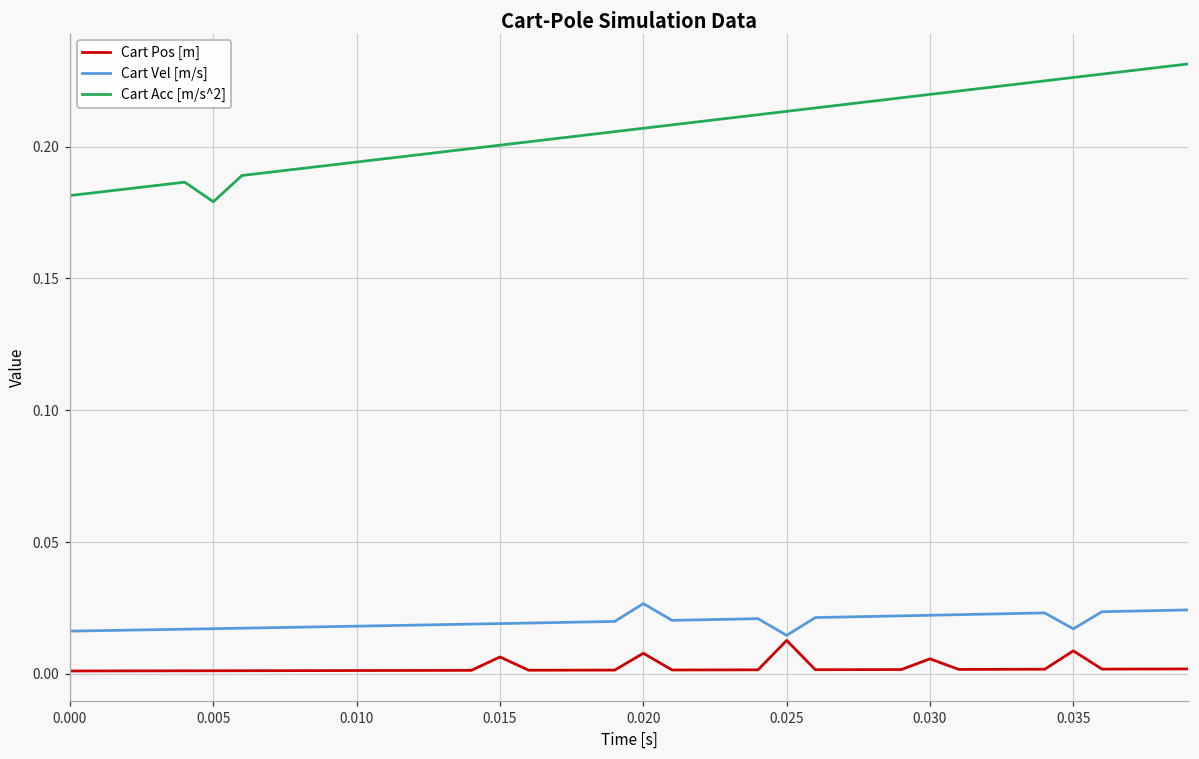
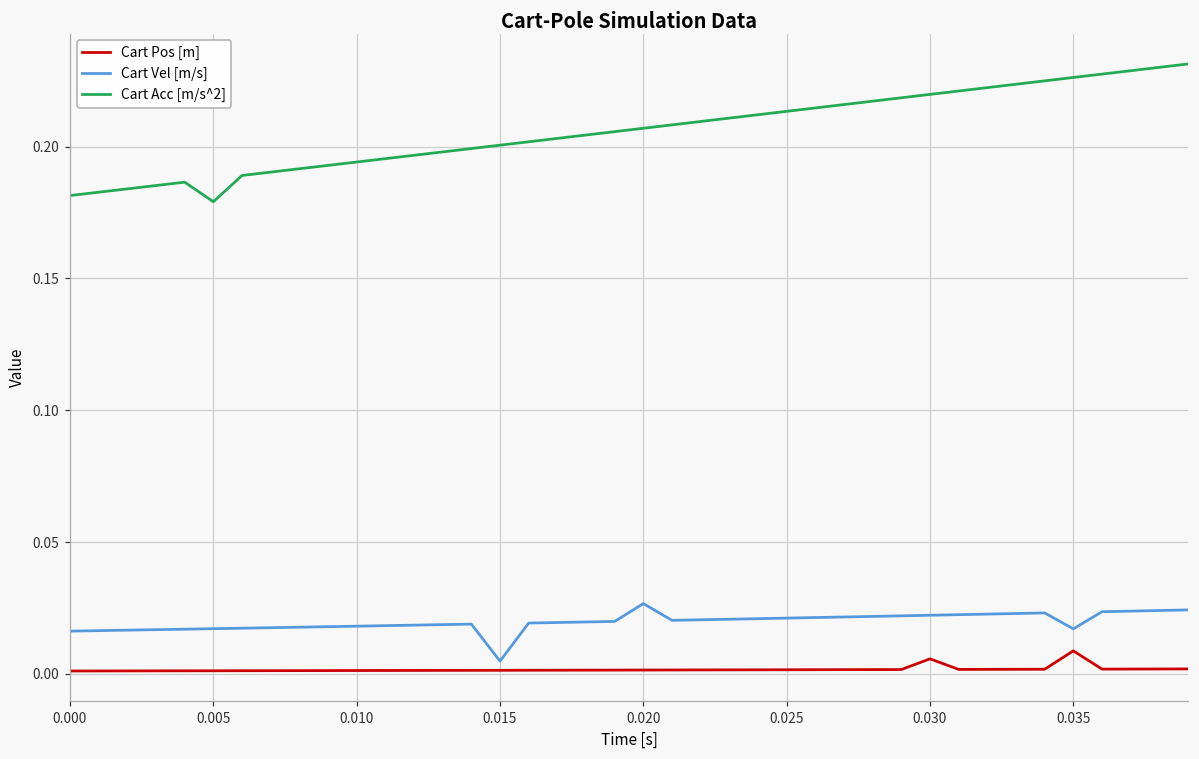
Cart Pos [m], 0.015: 0.006 -> 0.001
Cart Vel [m/s], 0.015: 0.019 -> 0.005
Cart Pos [m], 0.020: 0.008 -> 0.001
Cart Pos [m], 0.025: 0.013 -> 0.002
Cart Vel [m/s], 0.025: 0.015 -> 0.021
